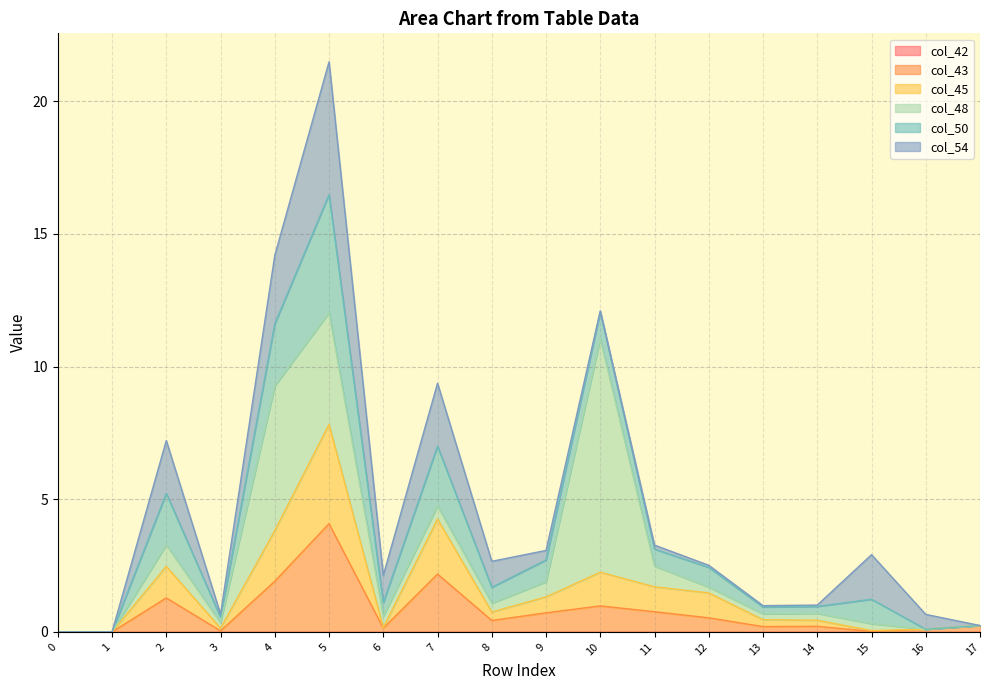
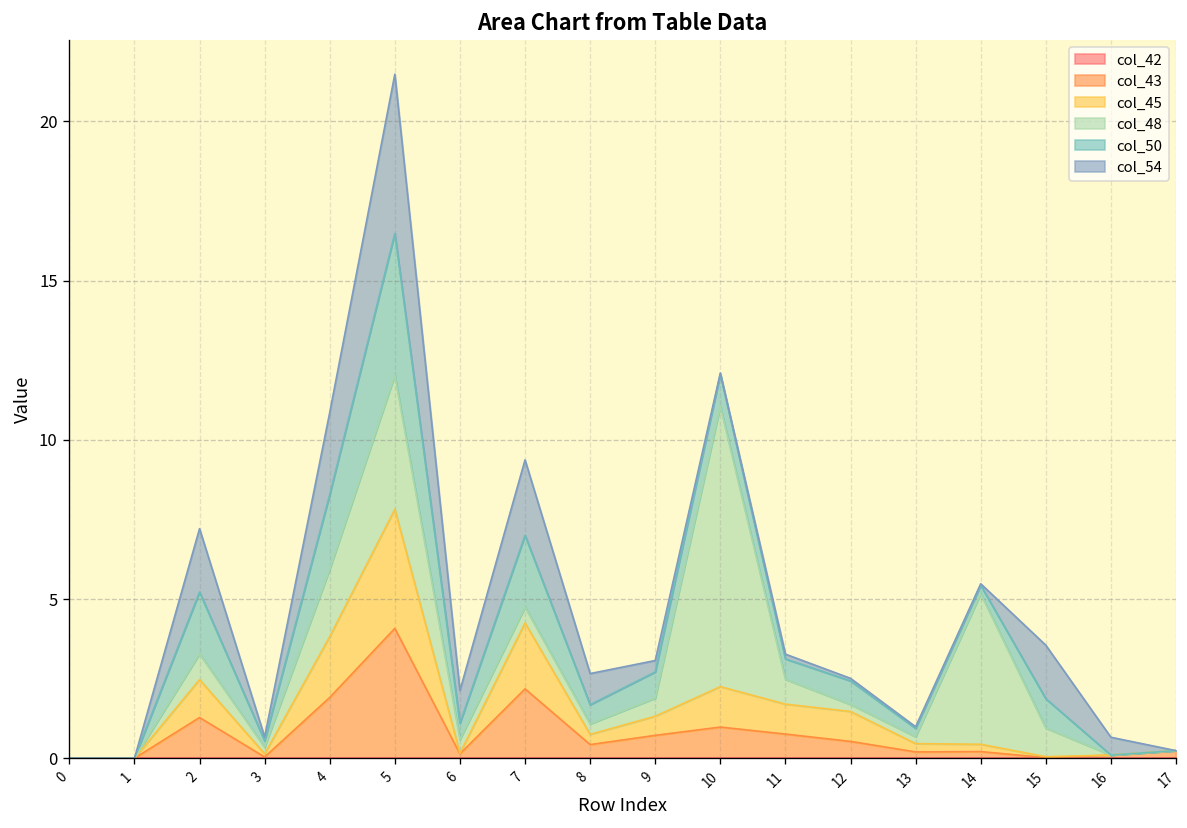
col_48, 4: 5.4 -> 2.1
col_48, 14: 0.3 -> 4.7
col_48, 15: 0.3 -> 0.9
